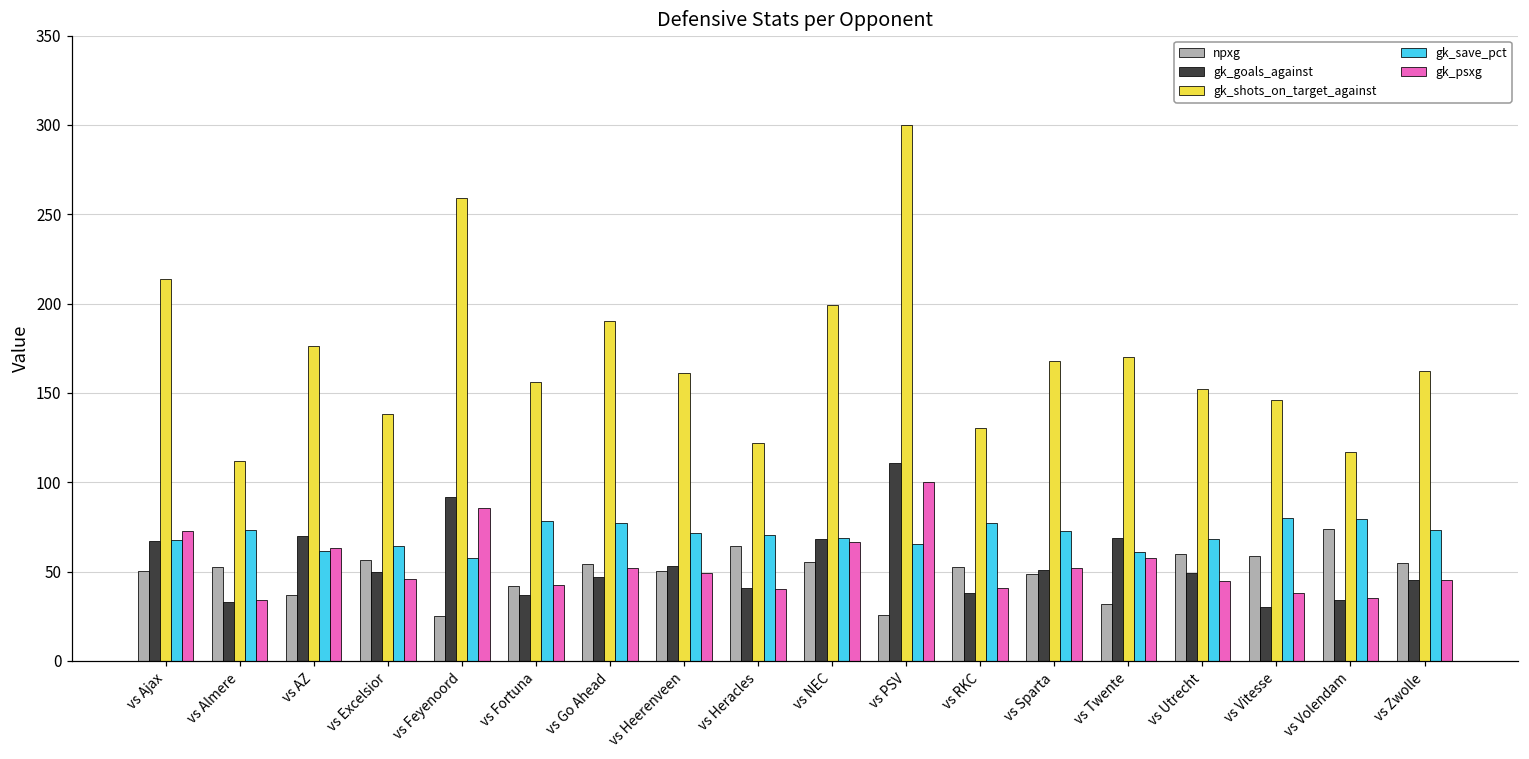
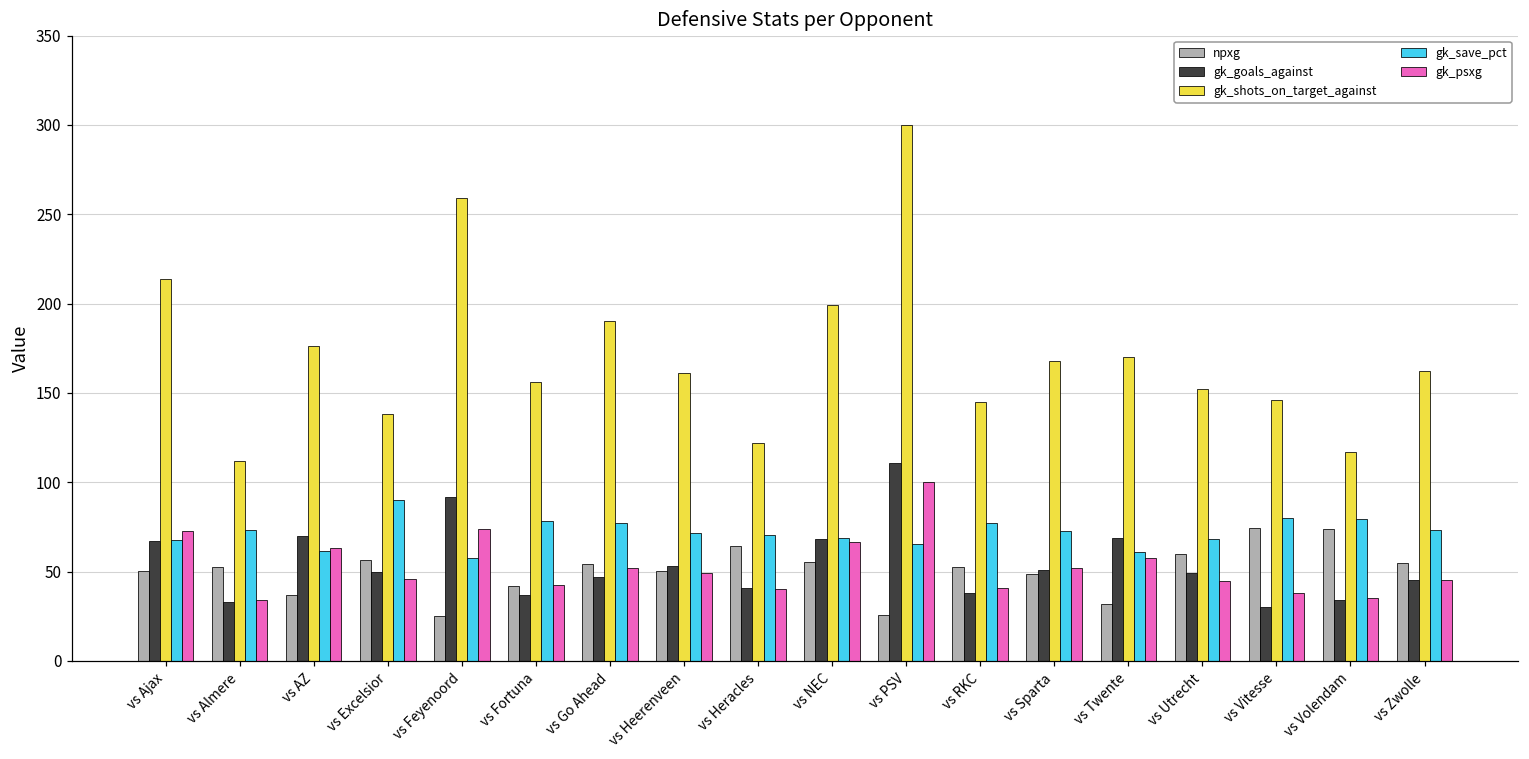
gk_save_pct, vs Excelsior: 65 -> 90
gk_psxg, vs Feyenoord: 86 -> 74
gk_shots_on_target_against, vs RKC: 131 -> 145
npxg, vs Vitesse: 59 -> 75
